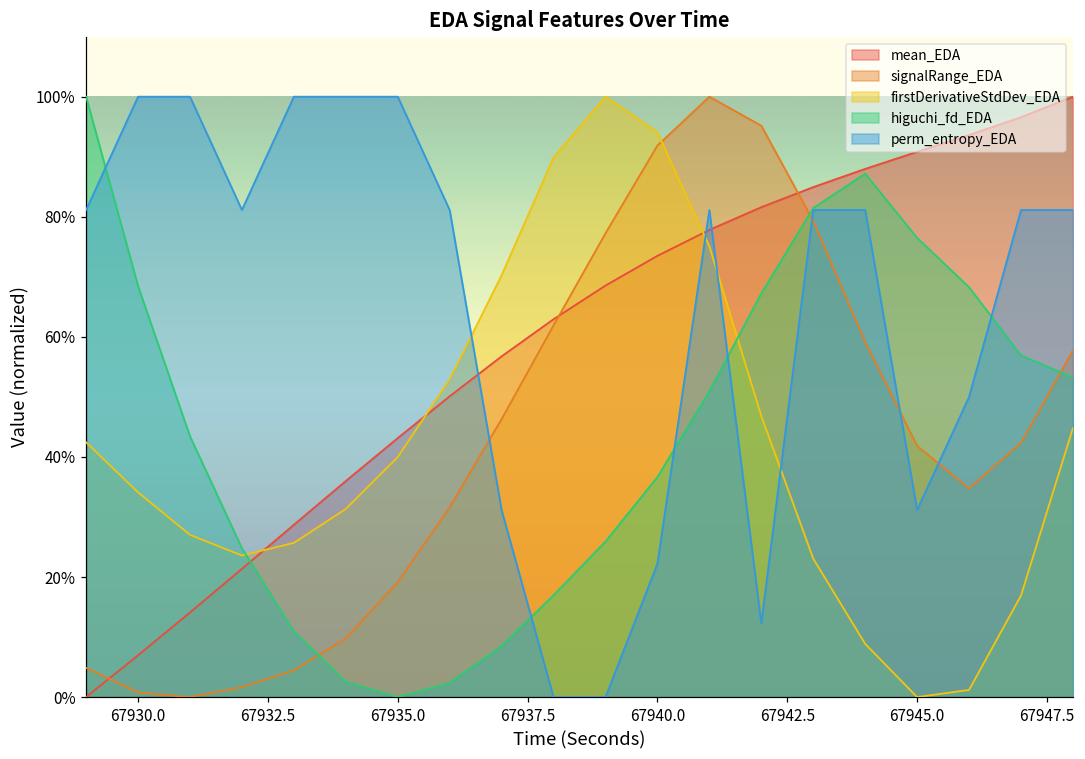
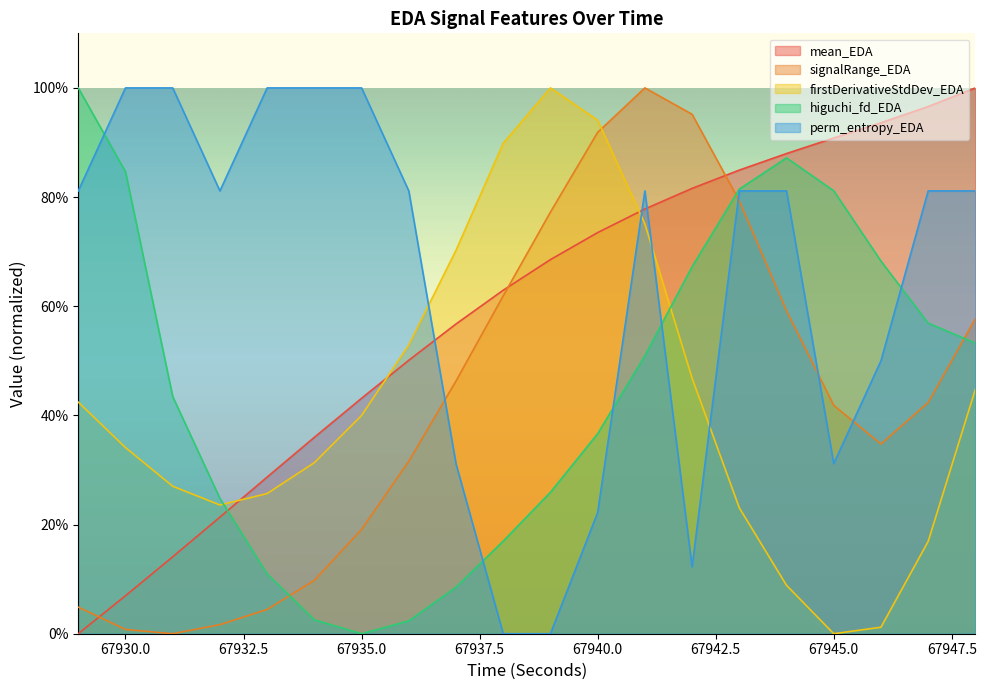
higuchi_fd_EDA, 67930.0: 68% -> 85%
higuchi_fd_EDA, 67945.0: 76% -> 81%
